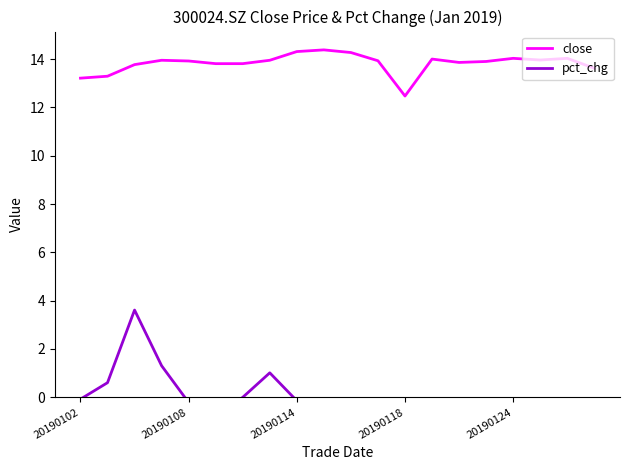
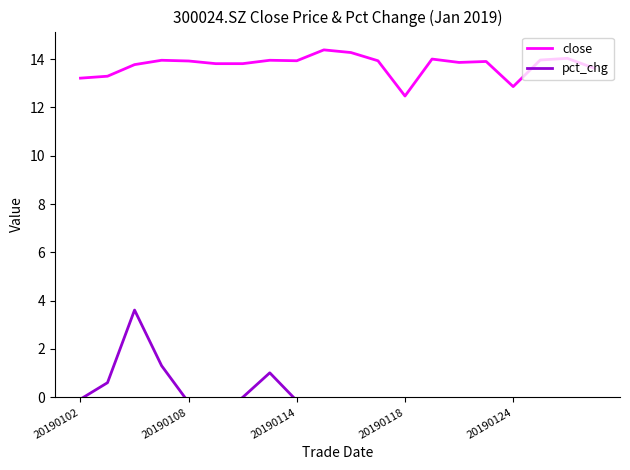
close, 20190114: 14.3 -> 13.9
close, 20190124: 14.0 -> 12.9
